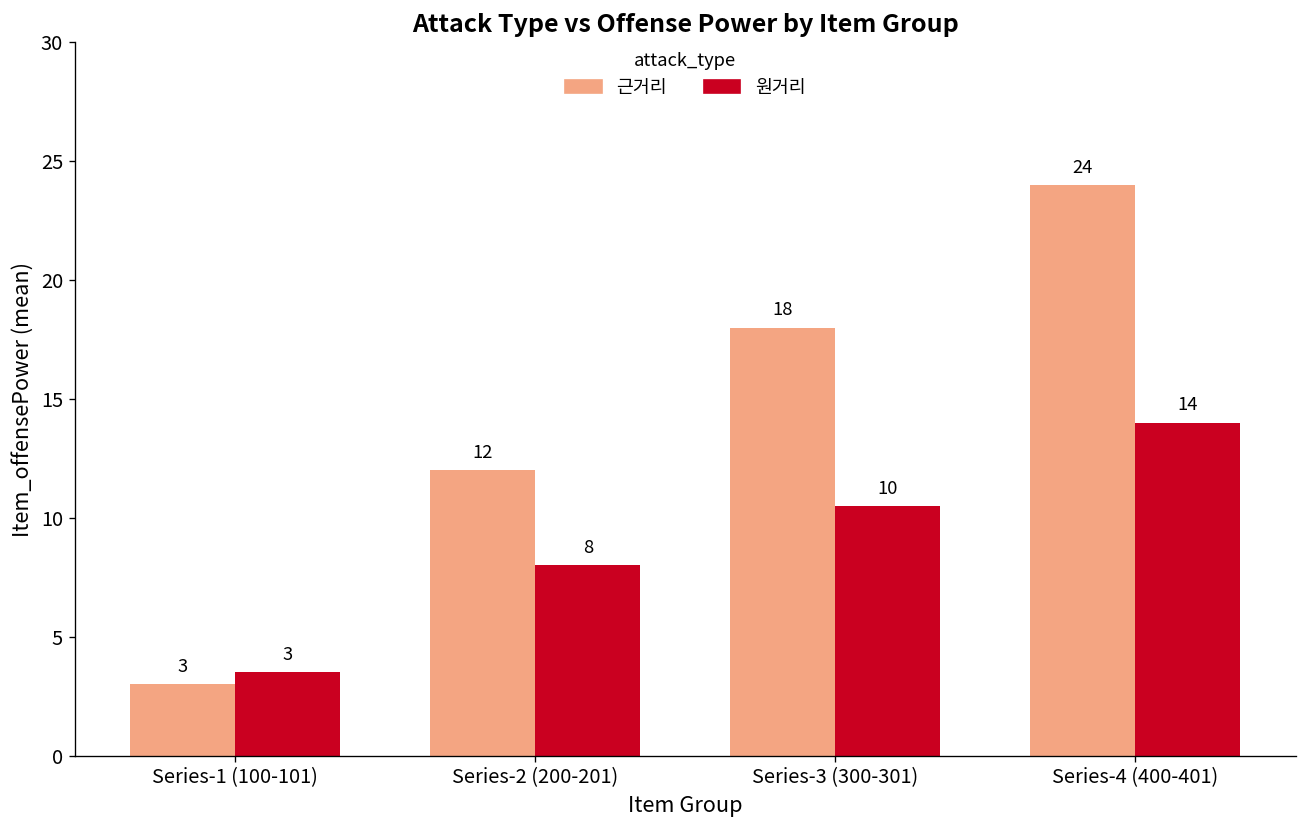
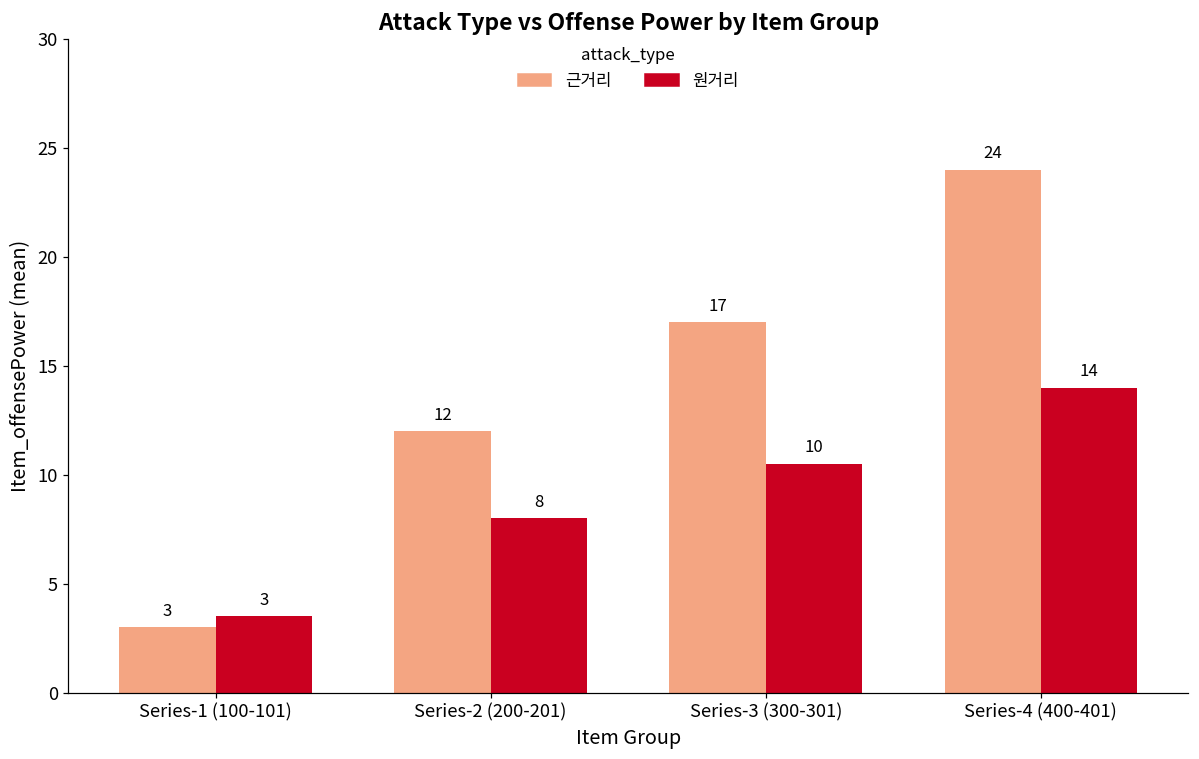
근거리, Series-3 (300-301): 18 -> 17
